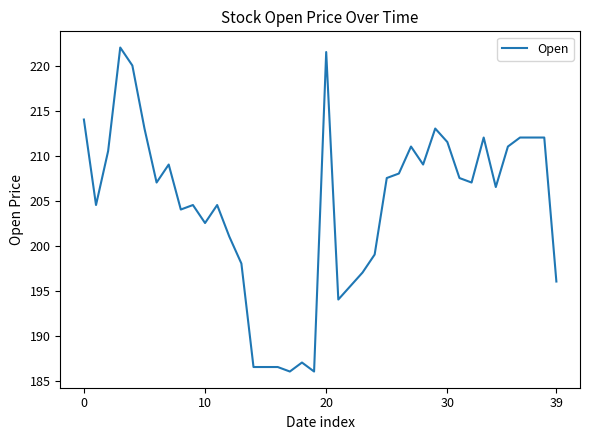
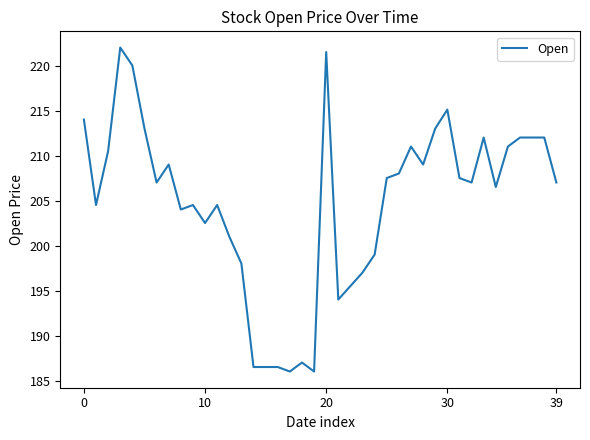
30: 212 -> 215
39: 196 -> 207
